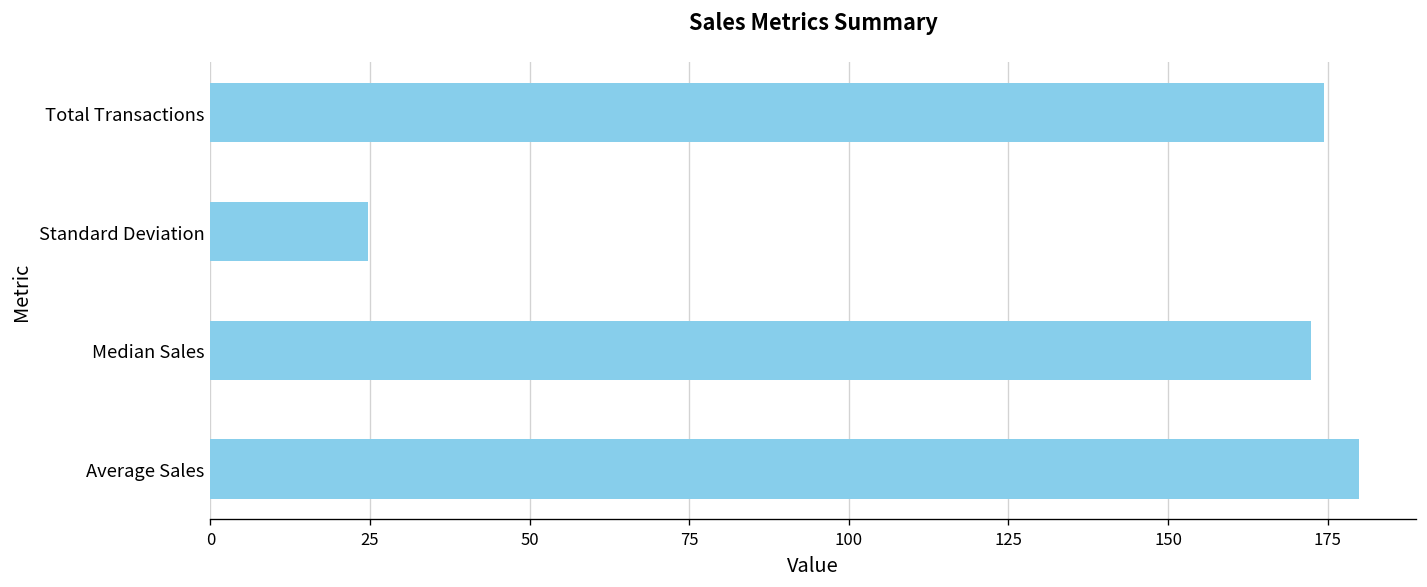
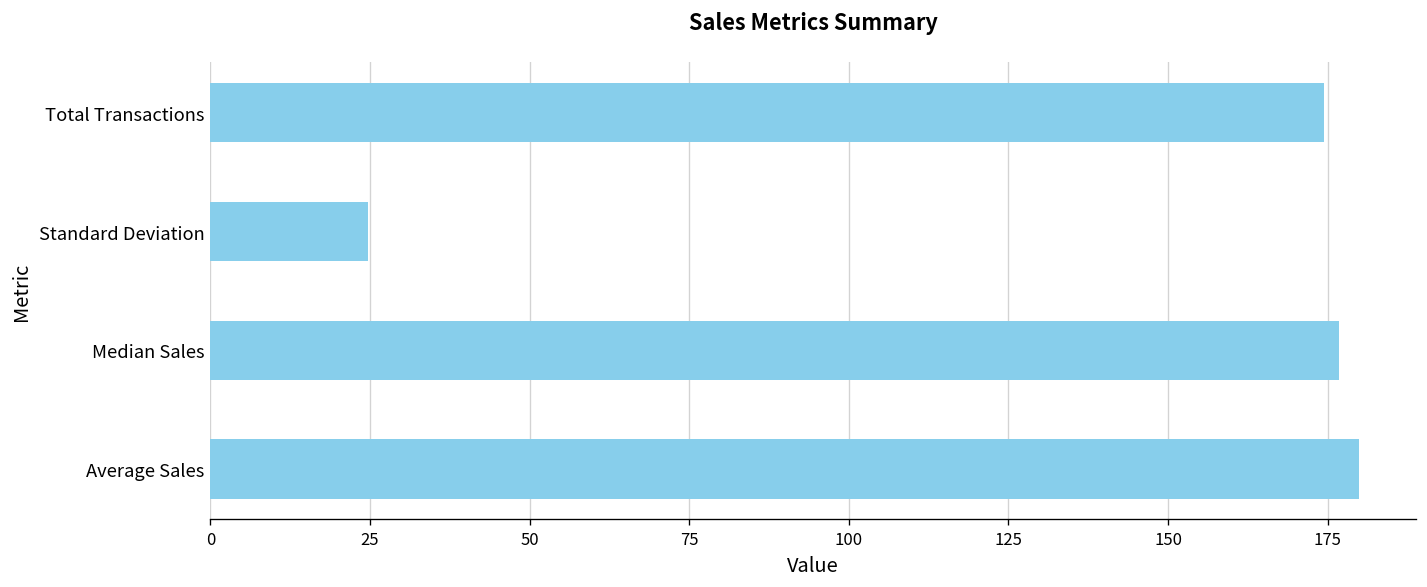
Median Sales: 172 -> 177
